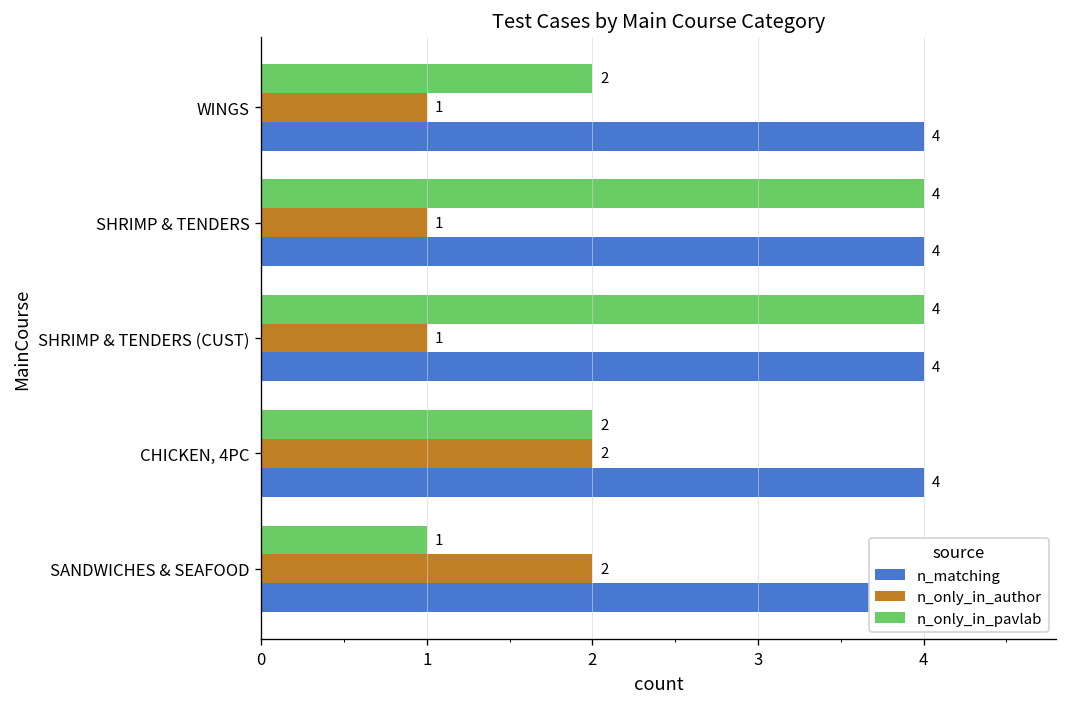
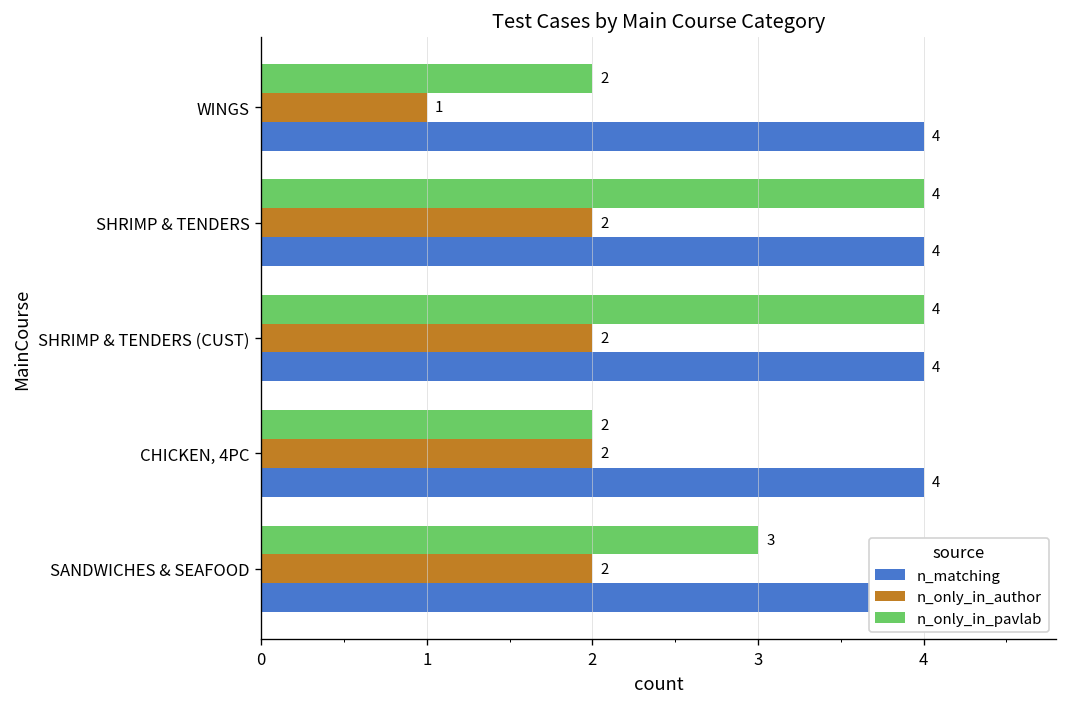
n_only_in_author, SHRIMP & TENDERS: 1 -> 2
n_only_in_author, SHRIMP & TENDERS (CUST): 1 -> 2
n_only_in_pavlab, SANDWICHES & SEAFOOD: 1 -> 3
